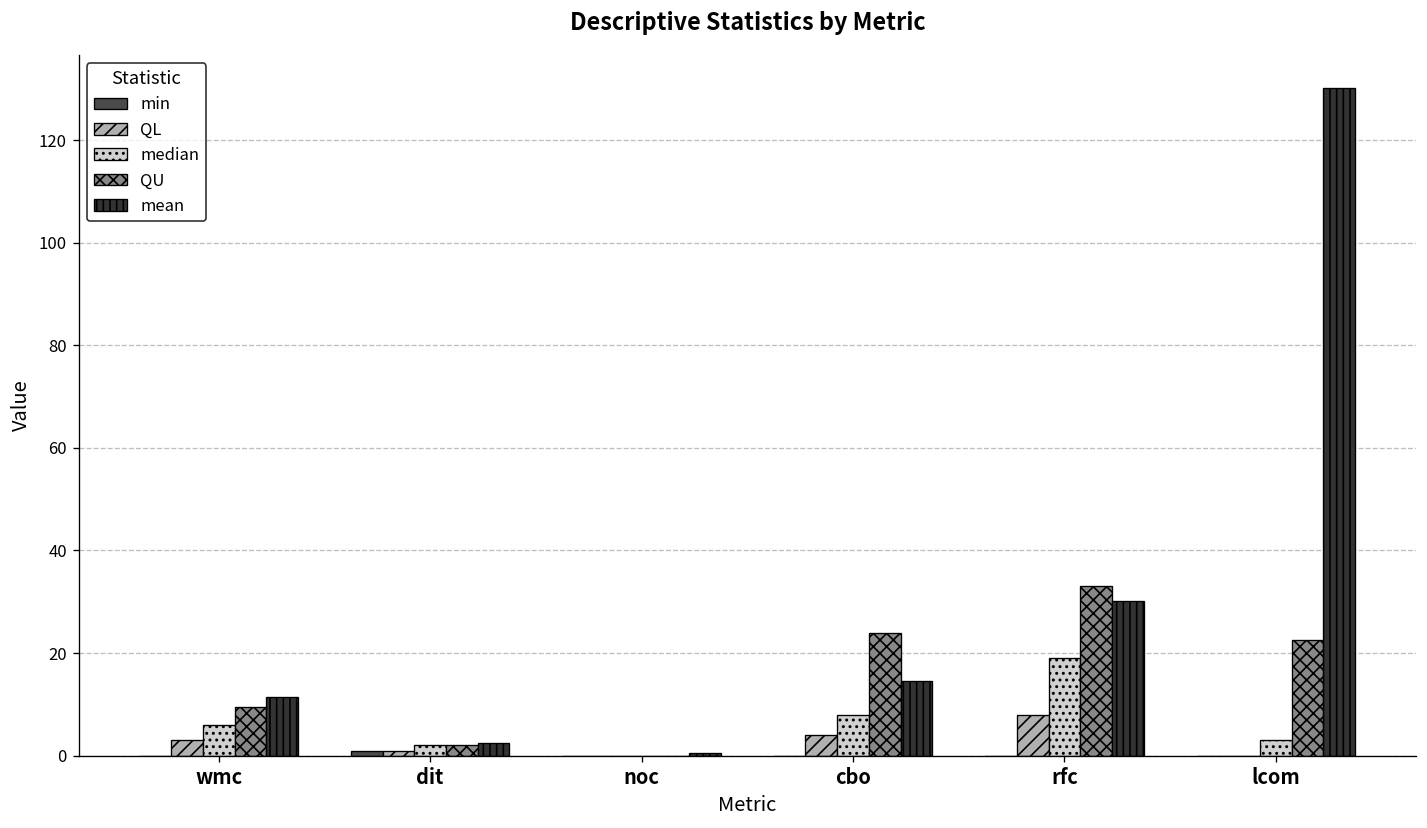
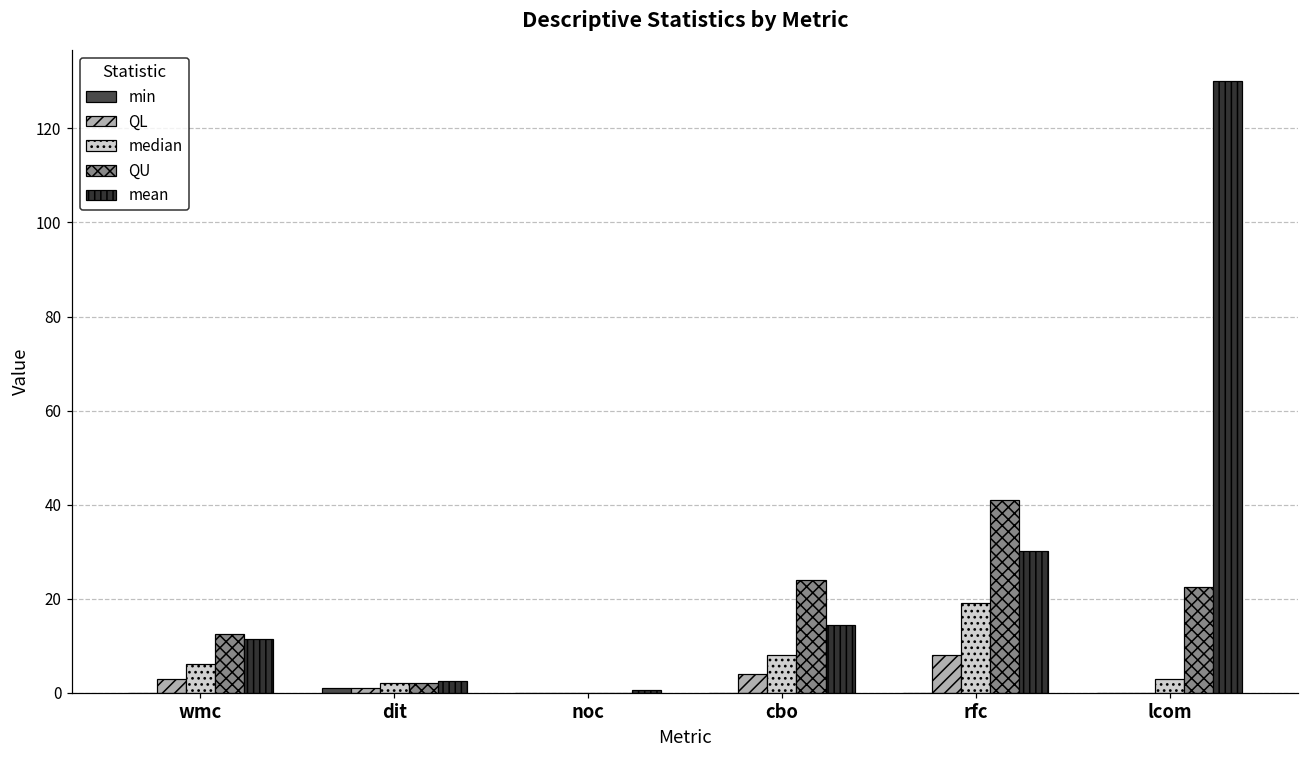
QU, wmc: 10 -> 13
QU, rfc: 33 -> 41
